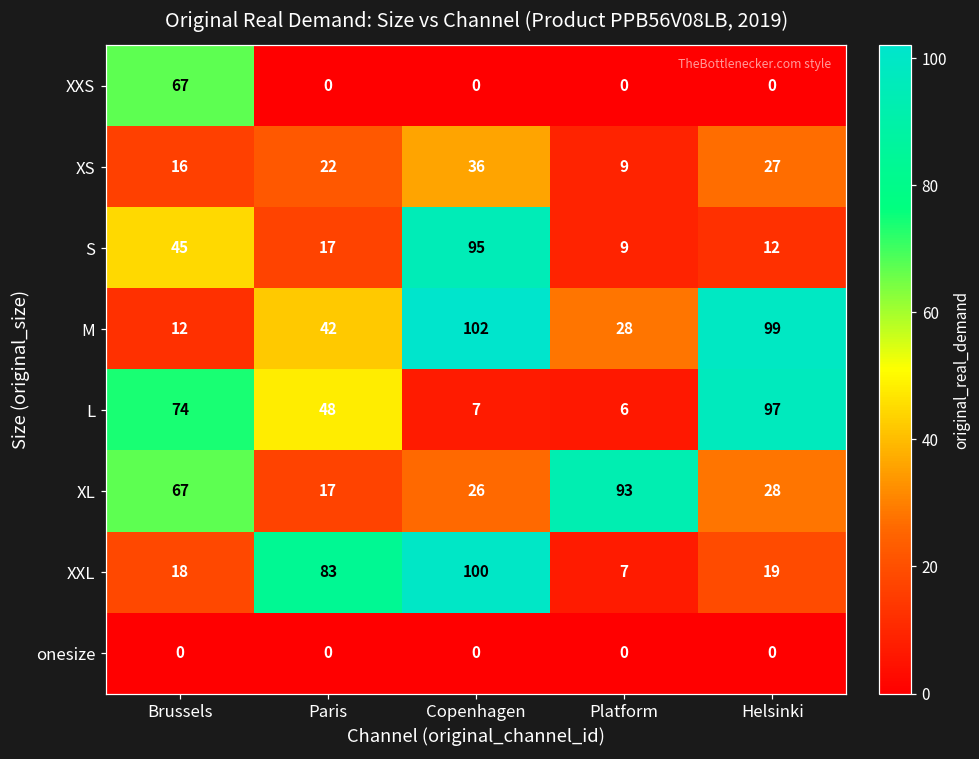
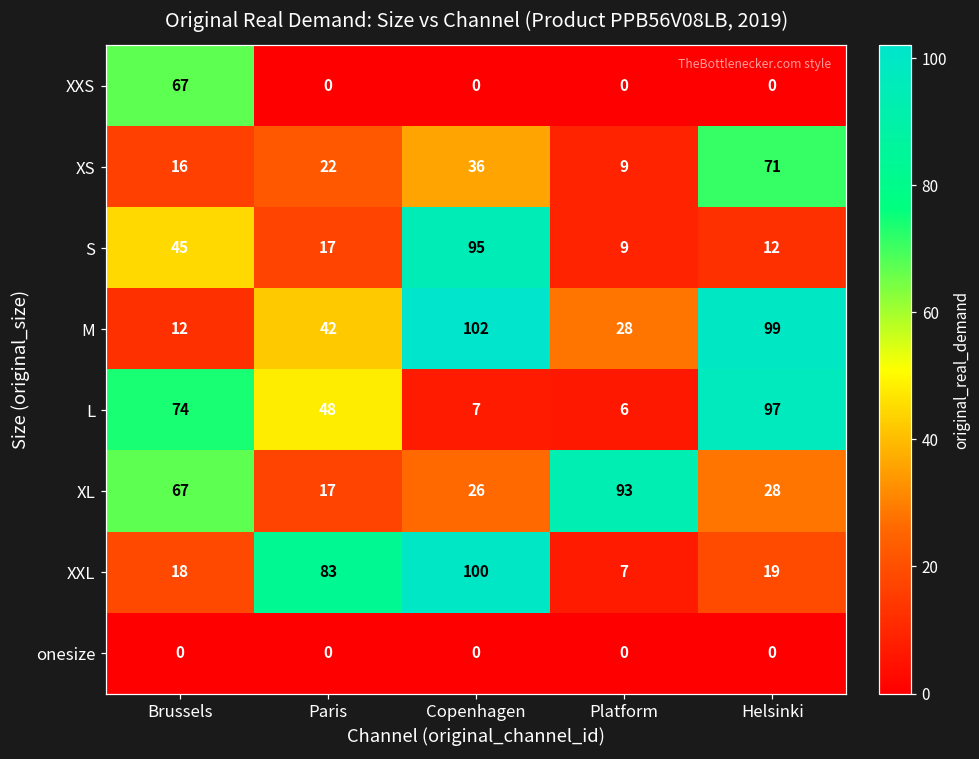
XS, Helsinki: 27 -> 71
